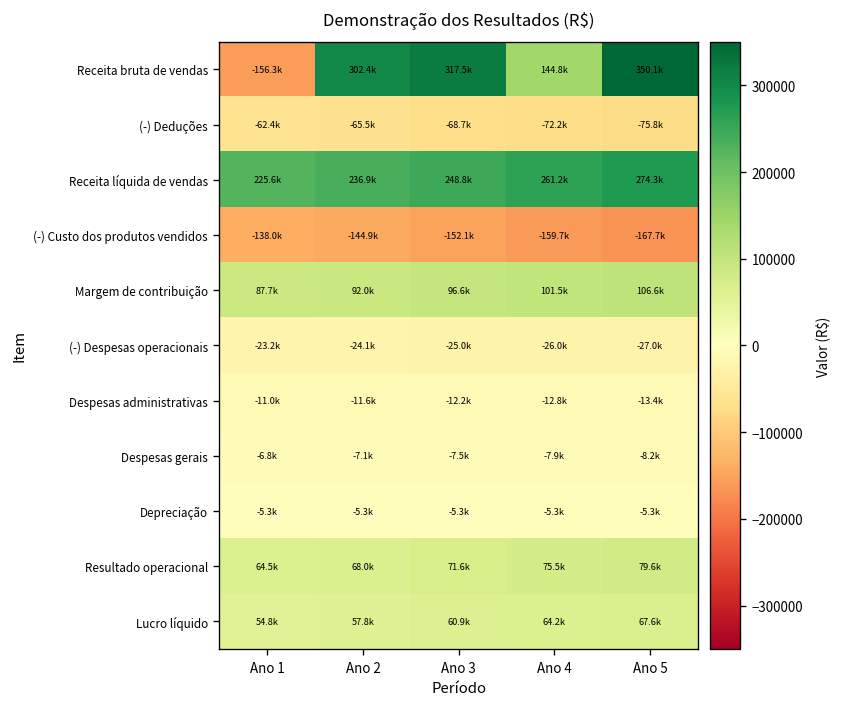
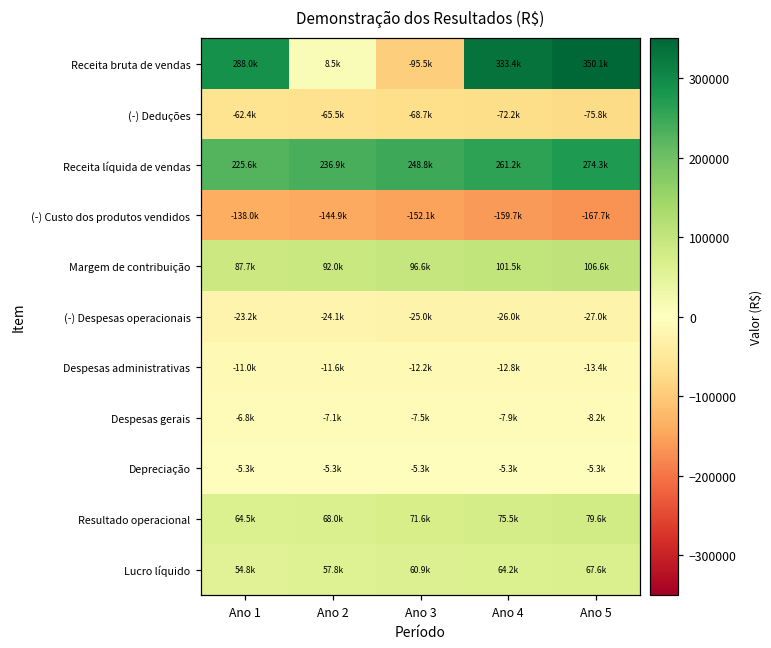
Receita bruta de vendas, Ano 1: -156.3k -> 288.0k
Receita bruta de vendas, Ano 2: 302.4k -> 8.5k
Receita bruta de vendas, Ano 3: 317.5k -> -95.5k
Receita bruta de vendas, Ano 4: 144.8k -> 333.4k
